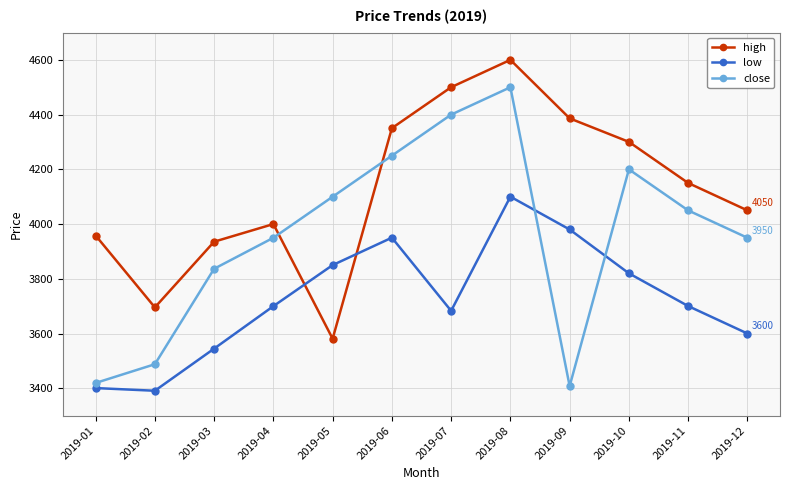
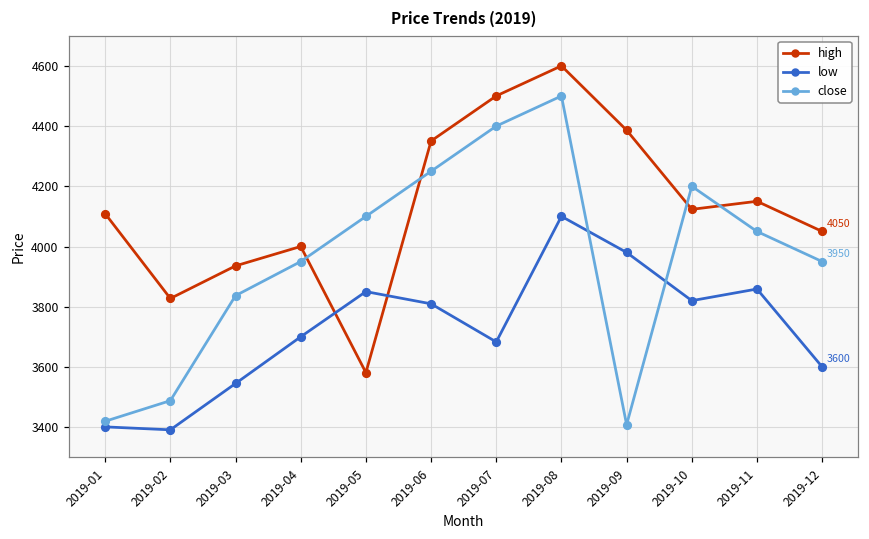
high, 2019-01: 3960 -> 4110
high, 2019-02: 3700 -> 3830
low, 2019-06: 3950 -> 3810
high, 2019-10: 4300 -> 4120
low, 2019-11: 3700 -> 3860
